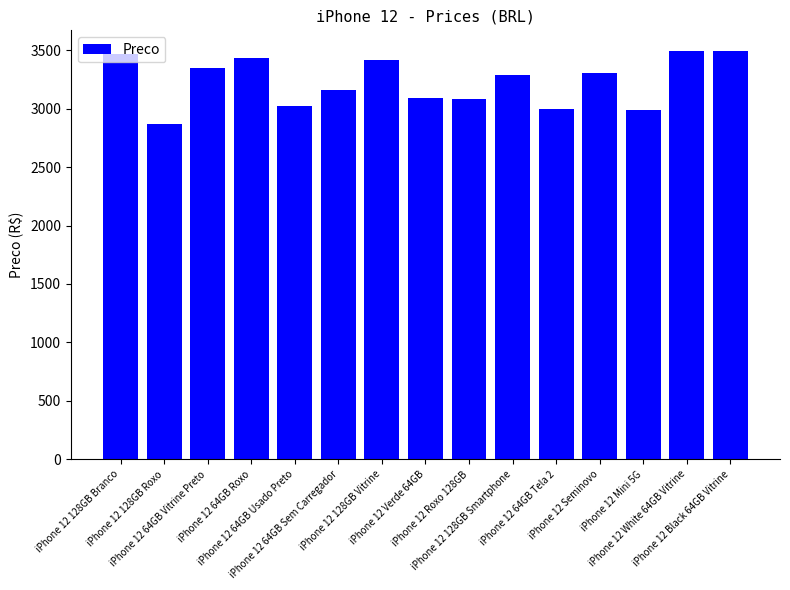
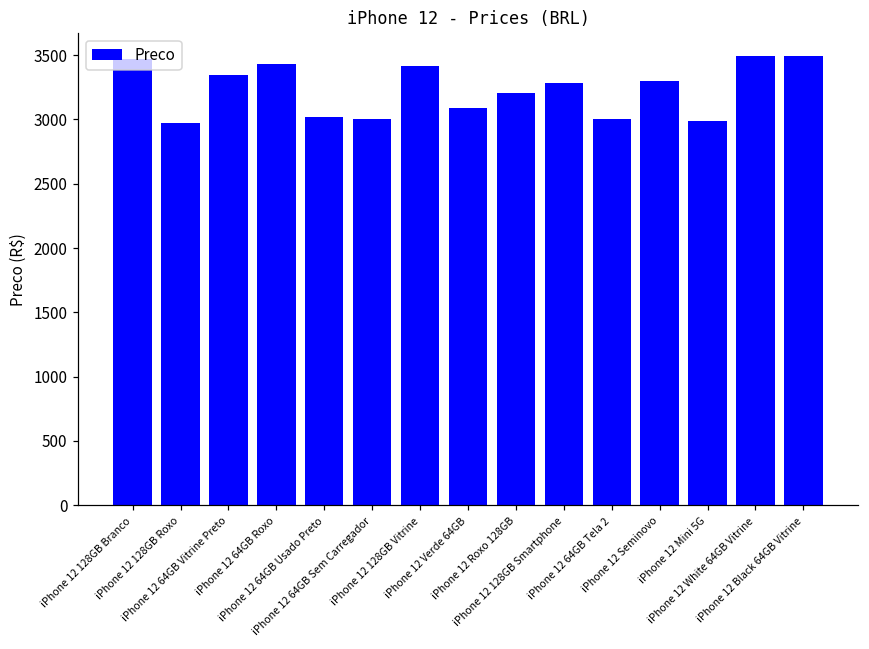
iPhone 12 128GB Roxo: 2870 -> 2970
iPhone 12 64GB Sem Carregador: 3160 -> 3000
iPhone 12 Roxo 128GB: 3080 -> 3210
